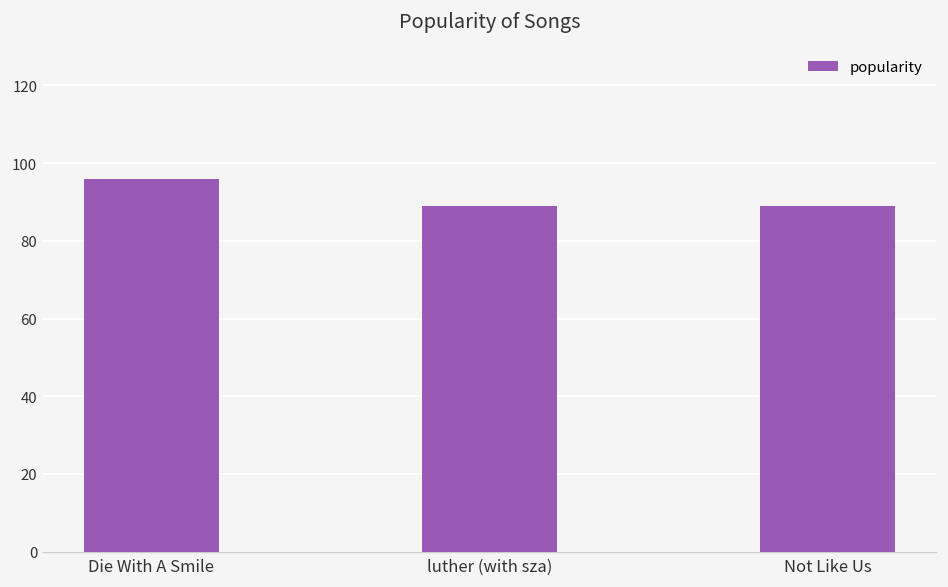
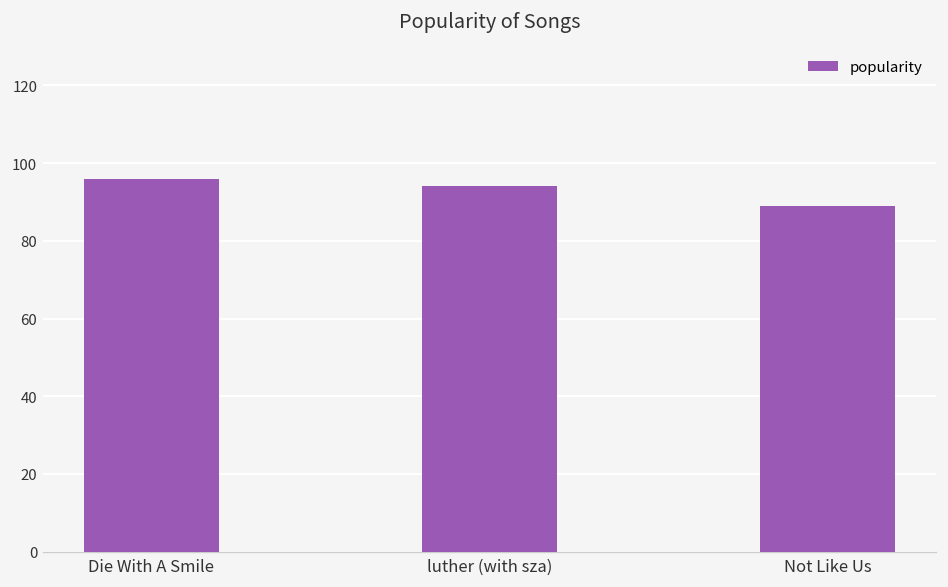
luther (with sza): 89 -> 94
